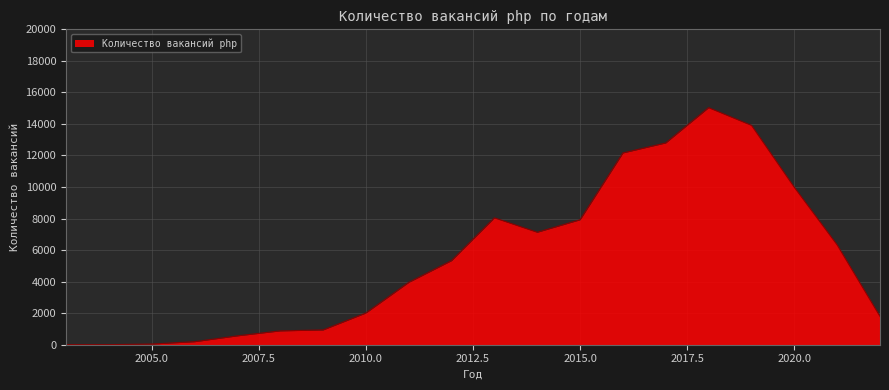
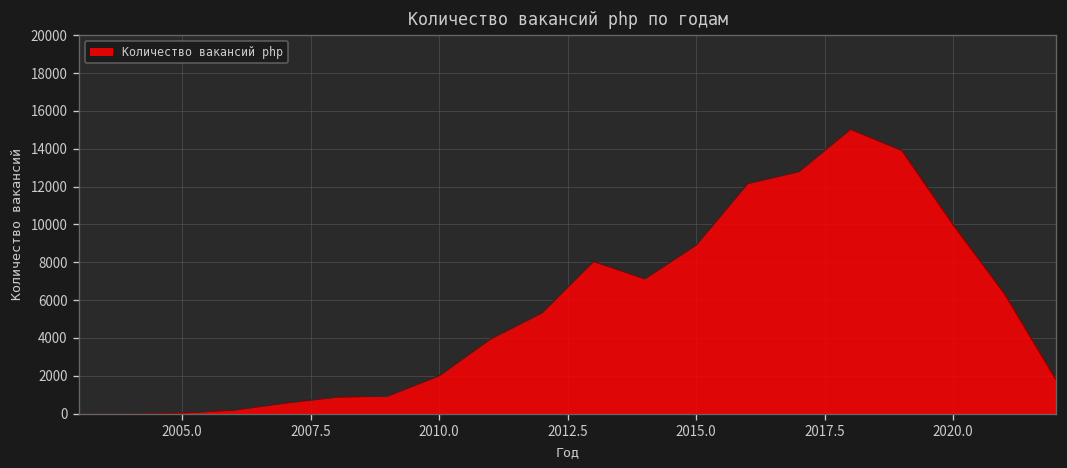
2015.0: 7900 -> 8900
